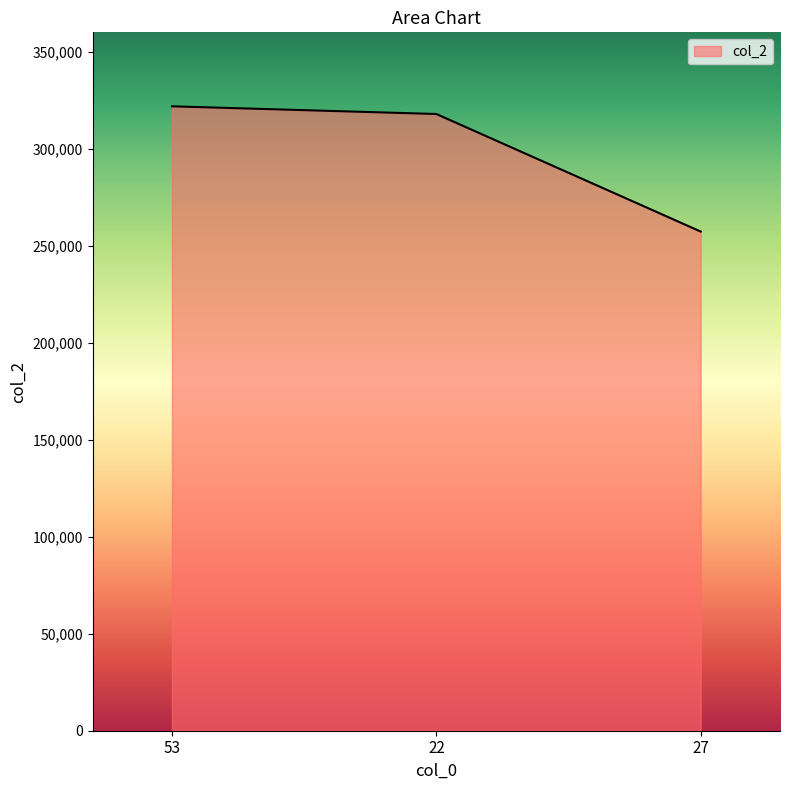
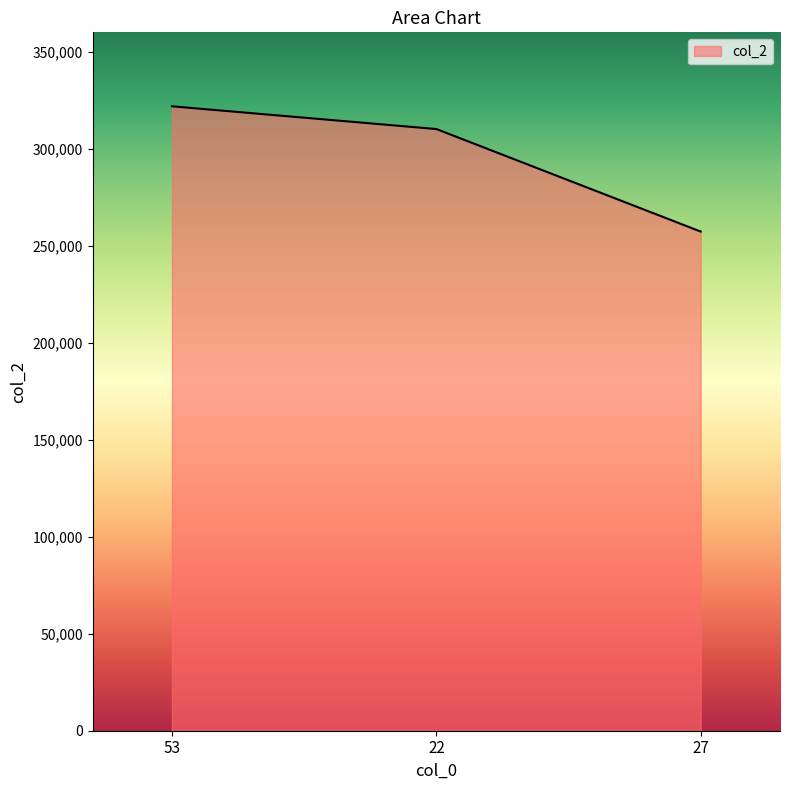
22: 318,000 -> 310,000
